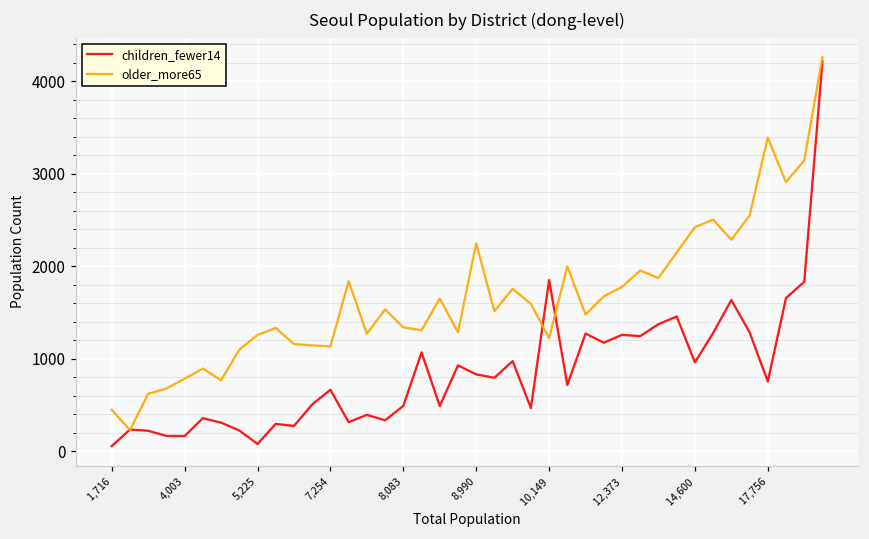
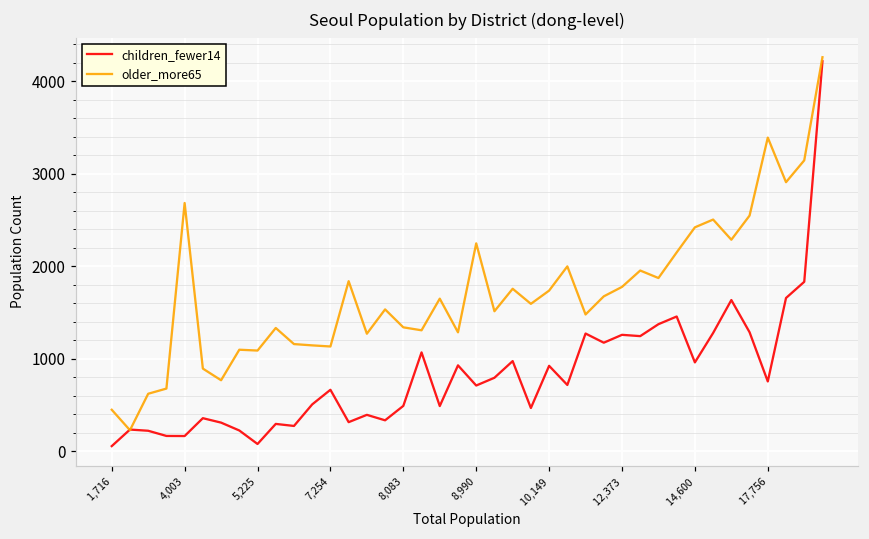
older_more65, 4,003: 800 -> 2700
older_more65, 5,225: 1300 -> 1100
children_fewer14, 8,990: 800 -> 700
children_fewer14, 10,149: 1900 -> 900
older_more65, 10,149: 1200 -> 1700
